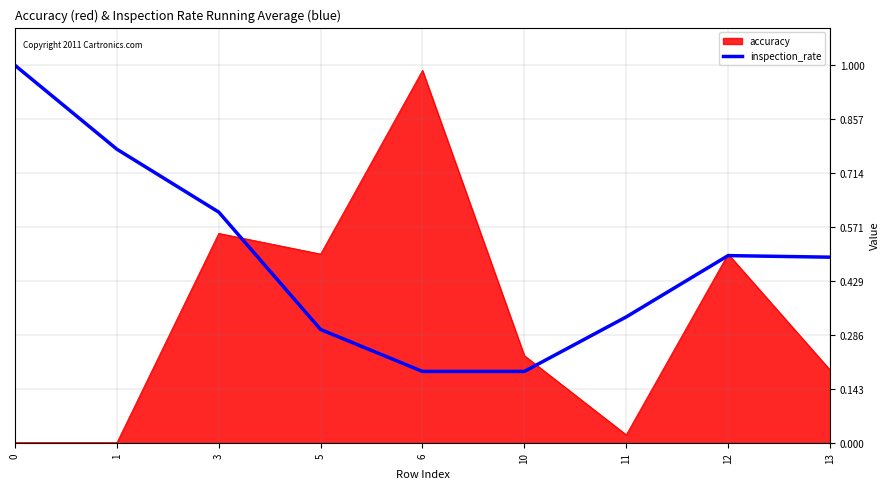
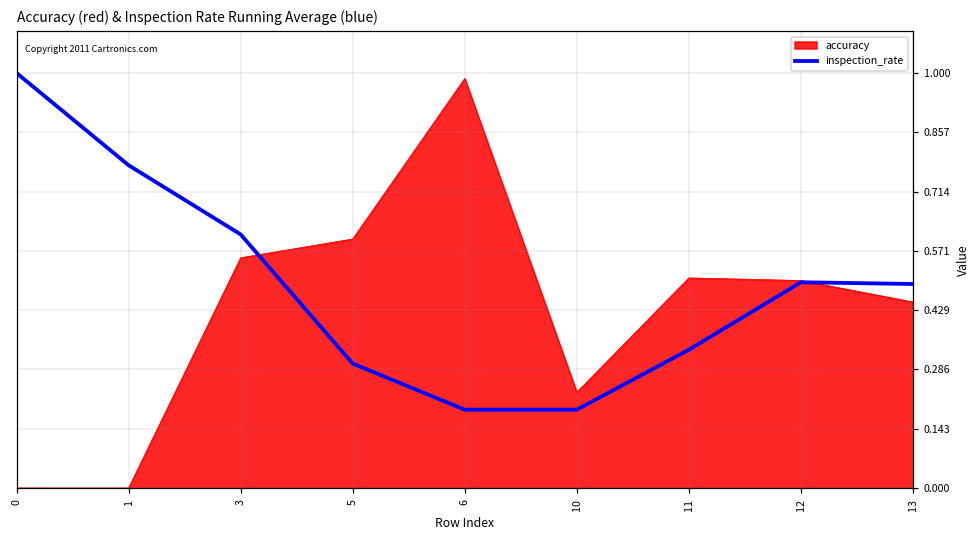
accuracy, 5: 0.5 -> 0.6
accuracy, 11: 0.02 -> 0.51
accuracy, 13: 0.19 -> 0.45
